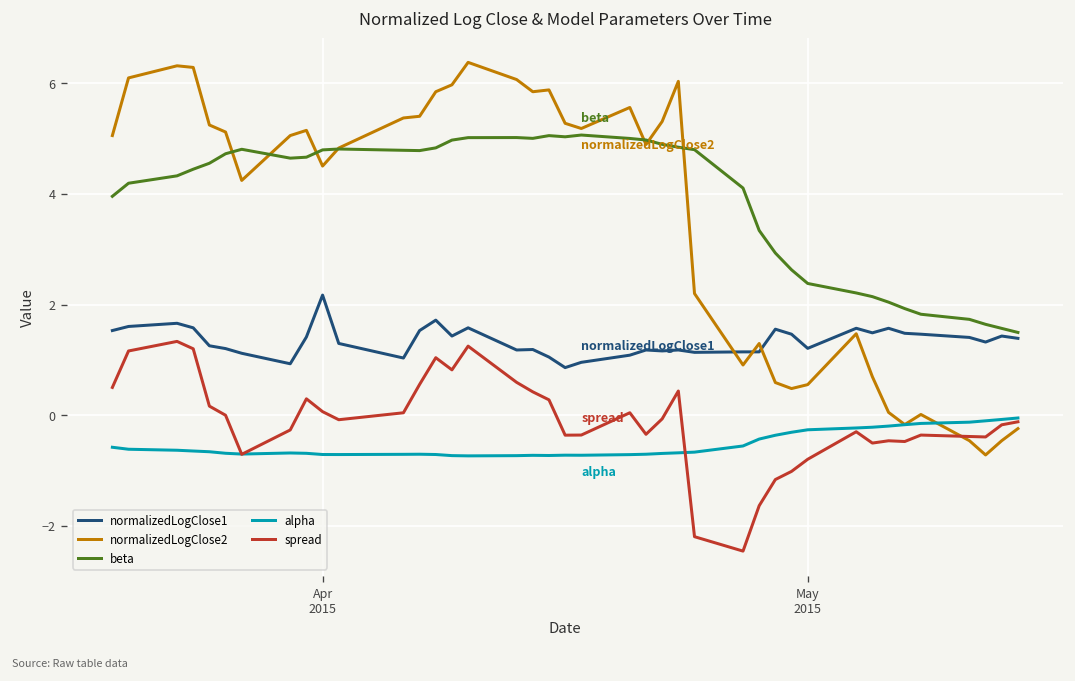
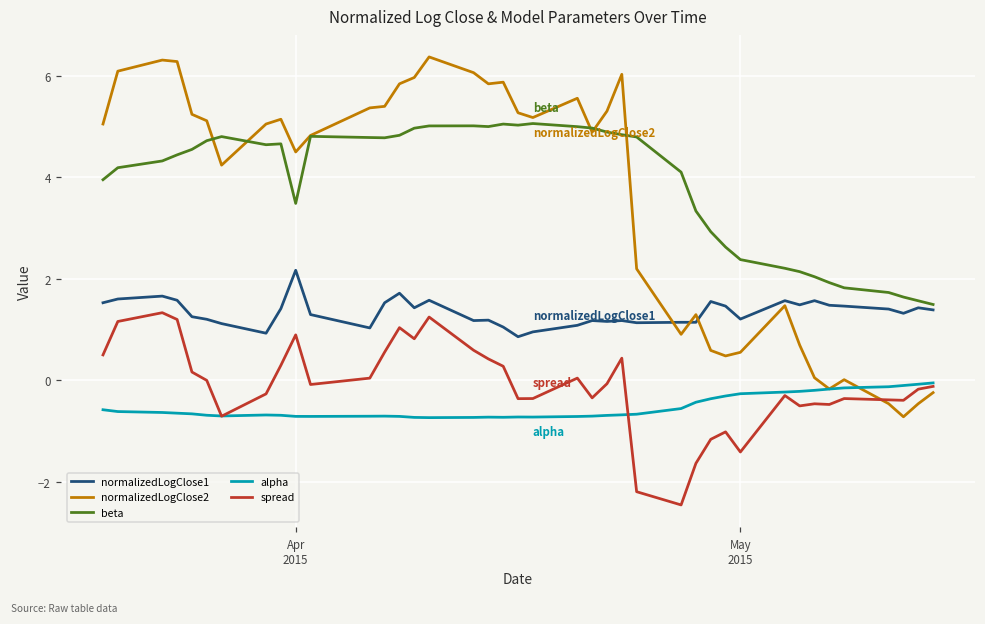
beta, Apr 2015: 4.8 -> 3.5
spread, Apr 2015: 0.1 -> 0.9
spread, May 2015: -0.8 -> -1.4
